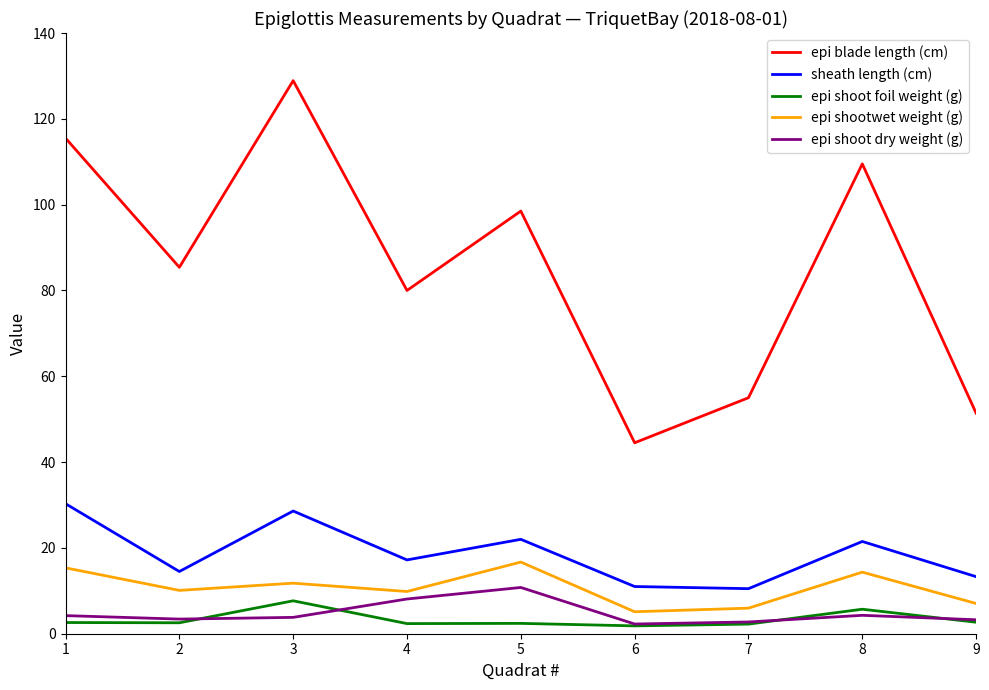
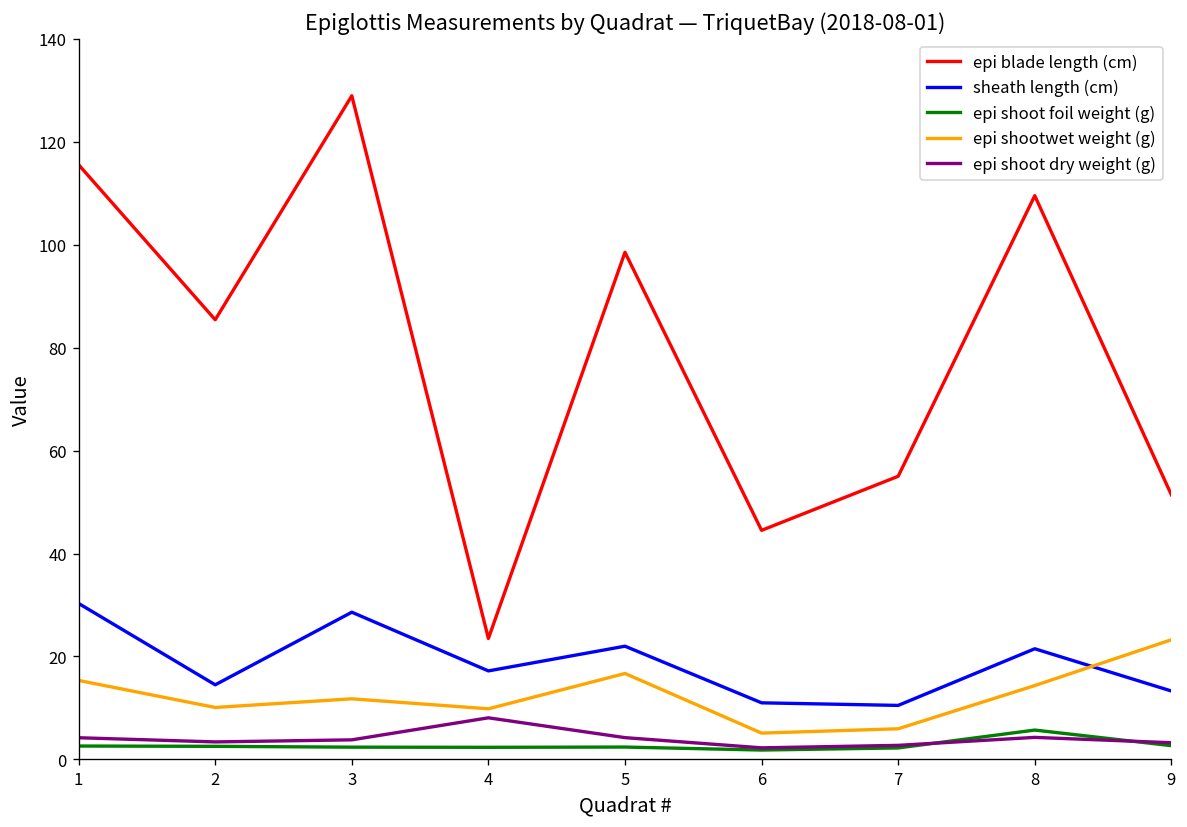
epi shoot foil weight (g), 3: 8 -> 2
epi blade length (cm), 4: 80 -> 24
epi shoot dry weight (g), 5: 11 -> 4
epi shootwet weight (g), 9: 7 -> 23
